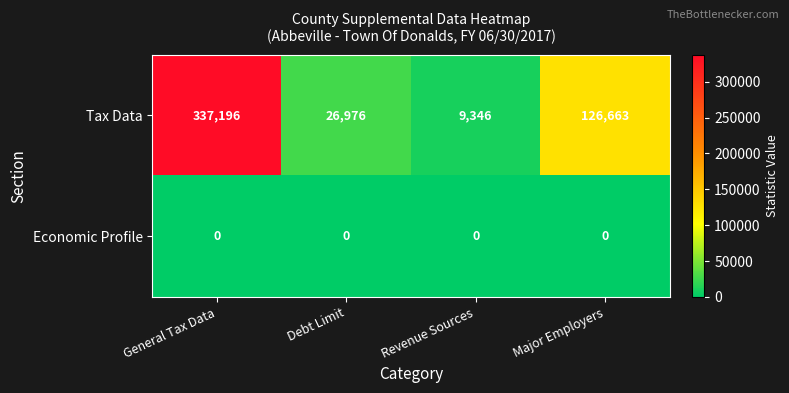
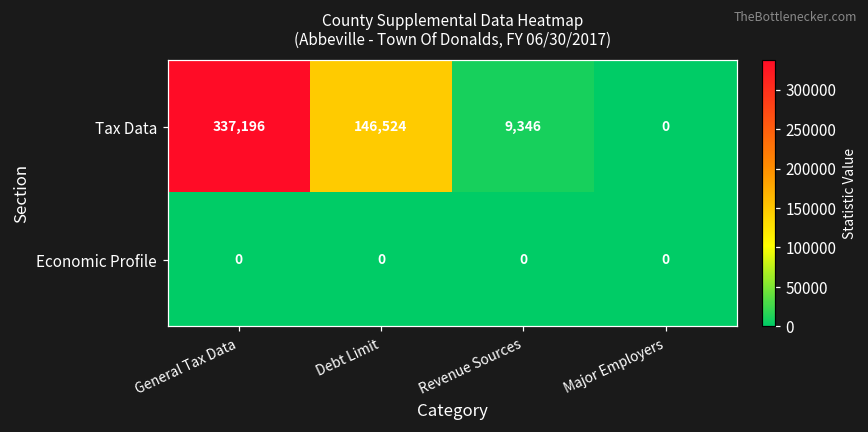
Tax Data, Debt Limit: 26,976 -> 146,524
Tax Data, Major Employers: 126,663 -> 0
